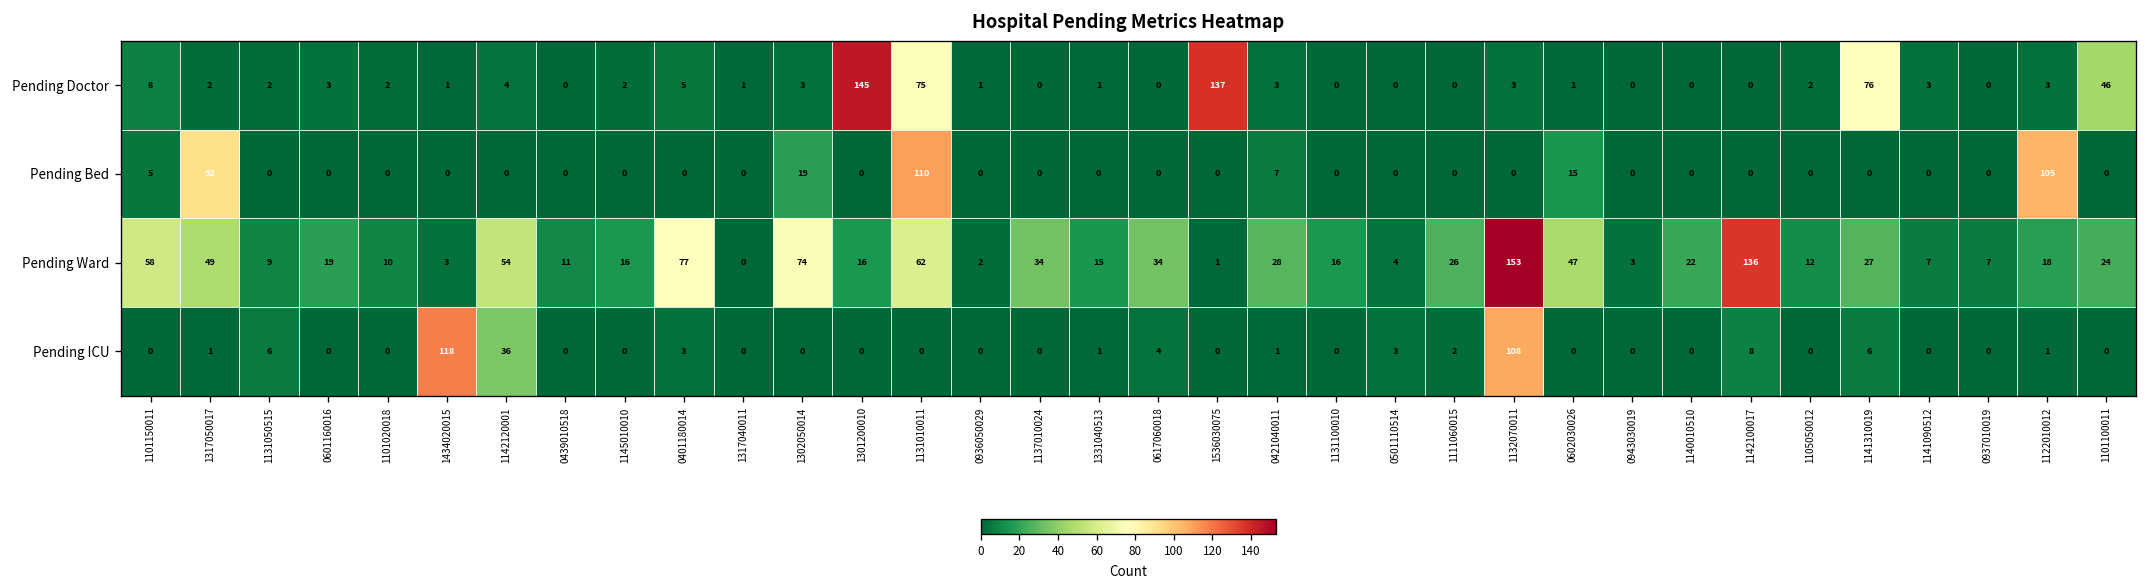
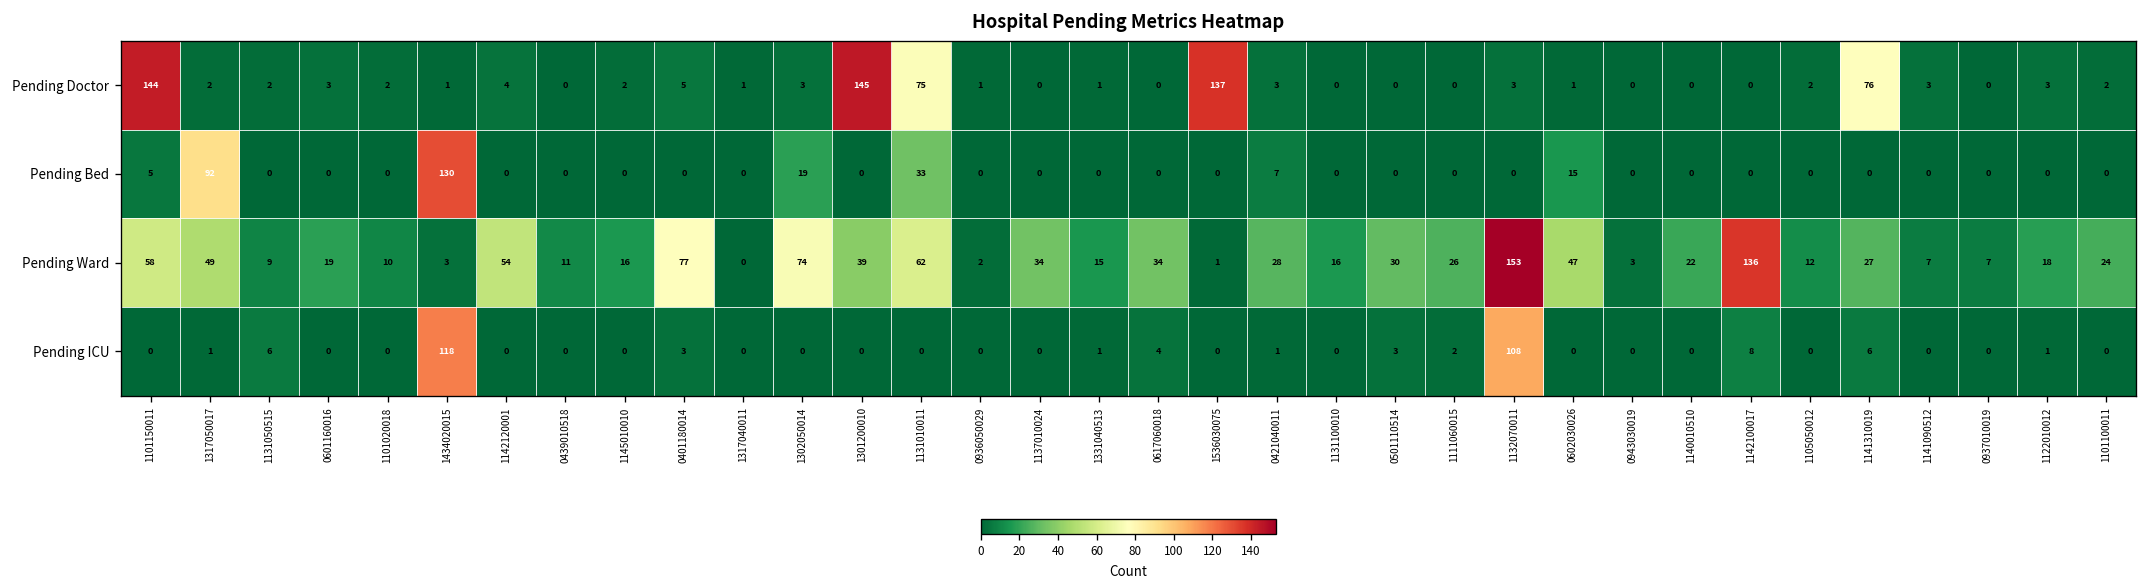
Pending Doctor, 1101150011: 8 -> 144
Pending Doctor, 1101100011: 46 -> 2
Pending Bed, 1434020015: 0 -> 130
Pending Bed, 1131010011: 110 -> 33
Pending Bed, 1122010012: 105 -> 0
Pending Ward, 1301200010: 16 -> 39
Pending Ward, 0501110514: 4 -> 30
Pending ICU, 1142120001: 36 -> 0
